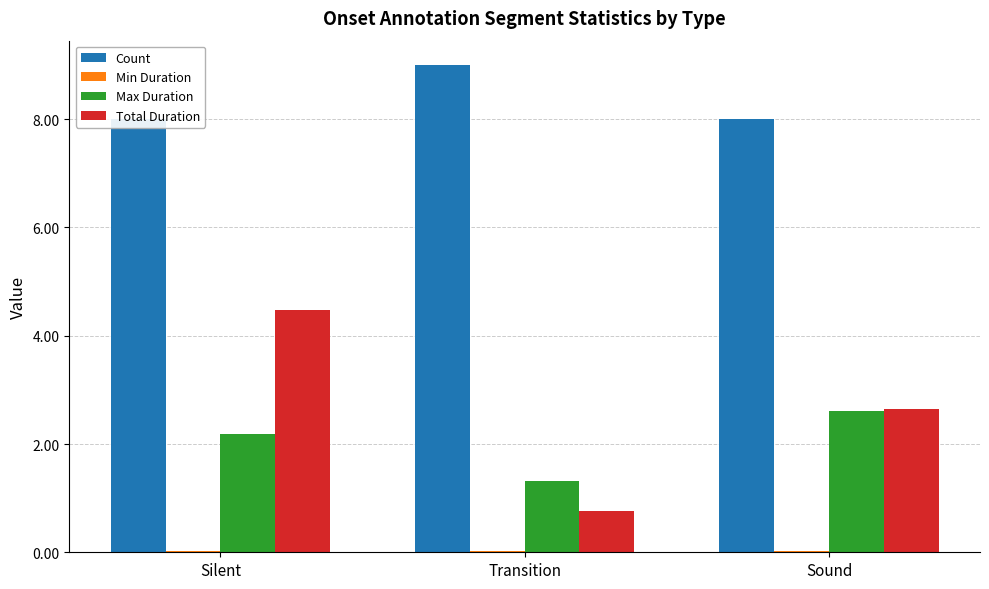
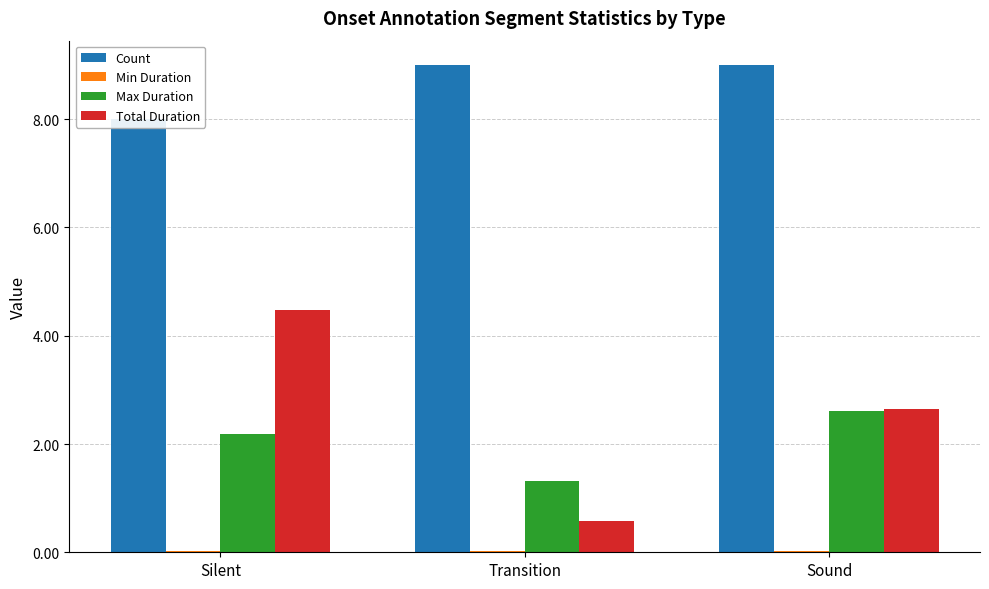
Total Duration, Transition: 0.8 -> 0.6
Count, Sound: 8 -> 9
